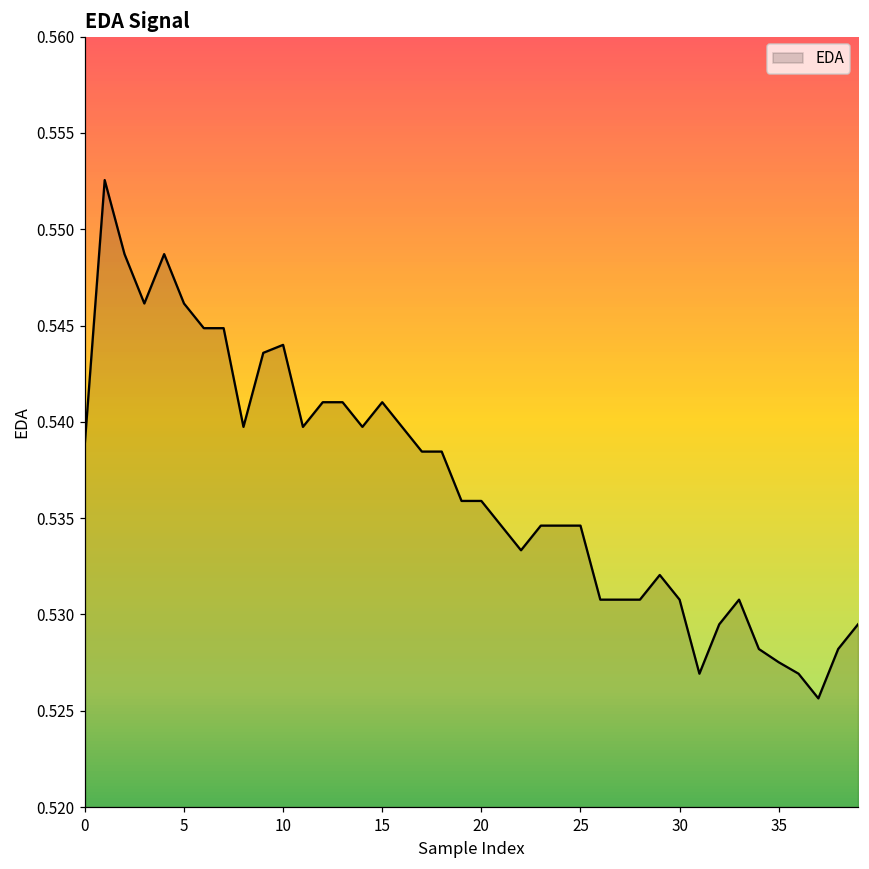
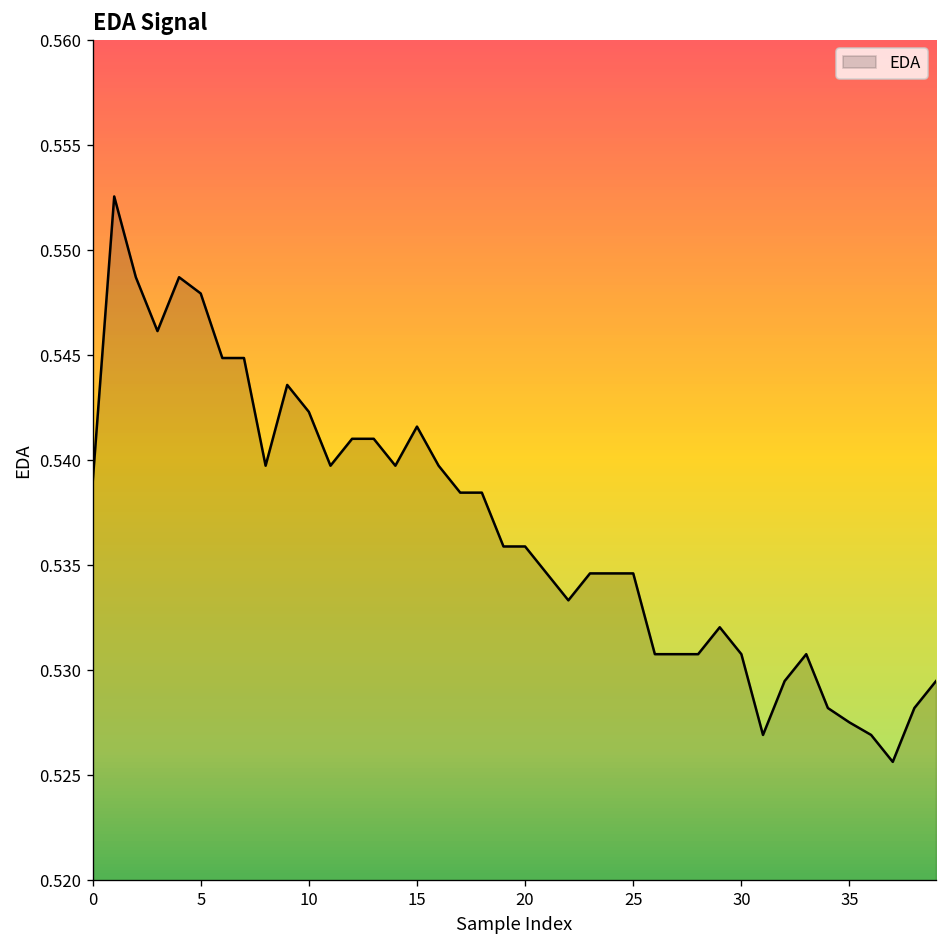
5: 0.5461 -> 0.5479
10: 0.5440 -> 0.5423
15: 0.5410 -> 0.5416
